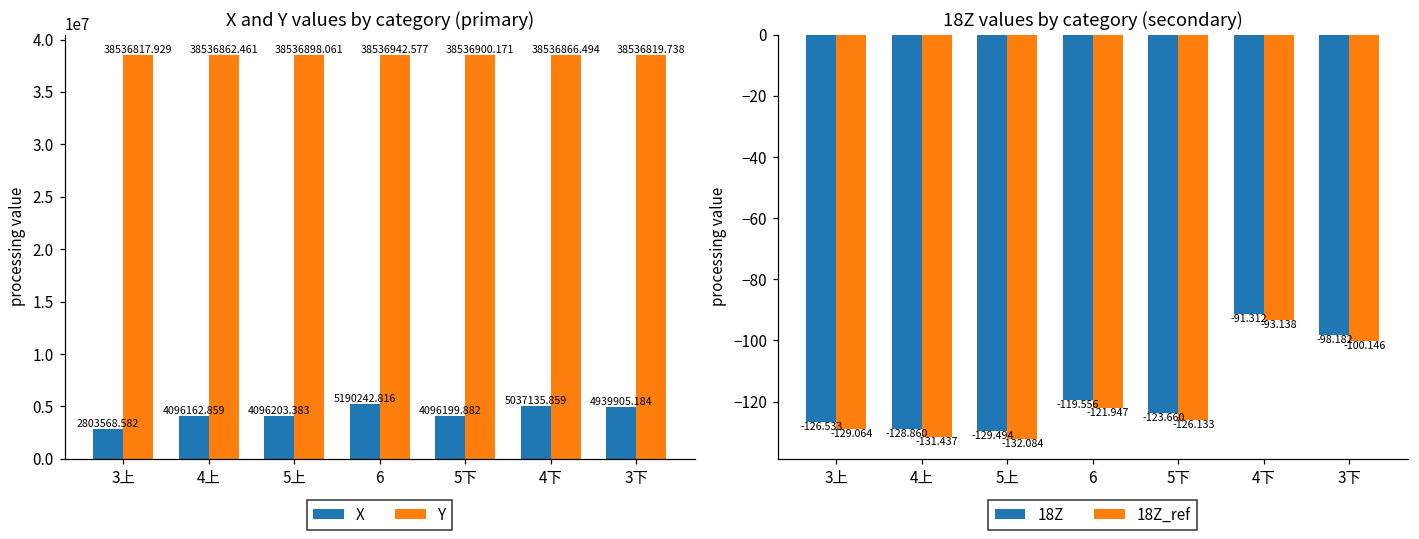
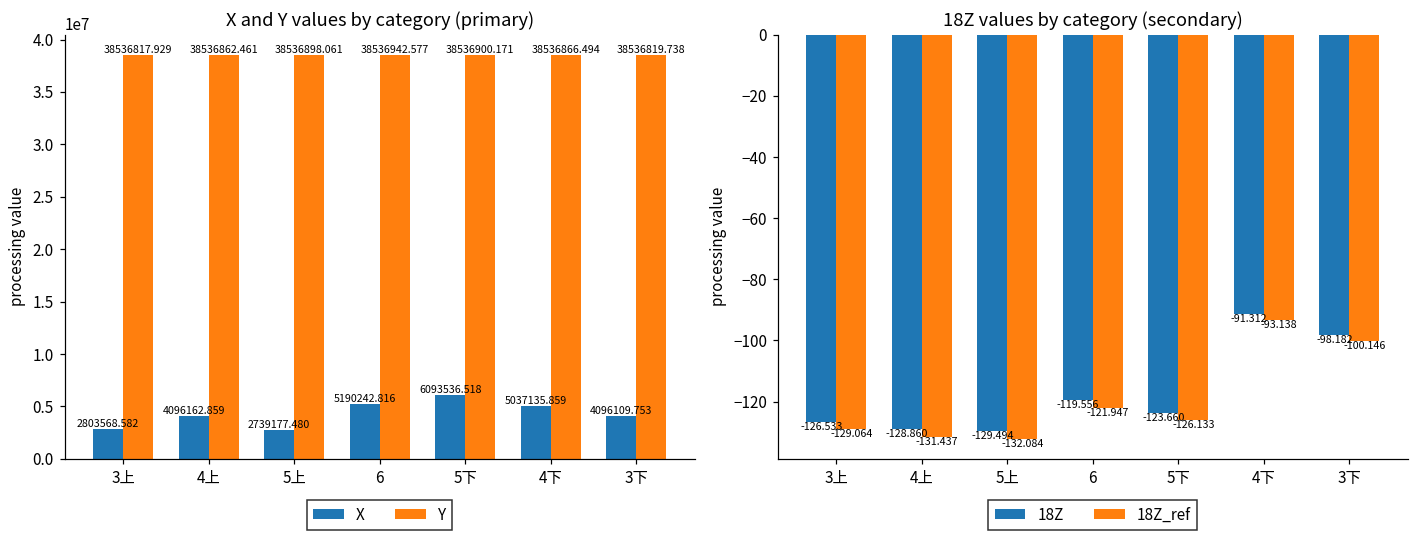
X and Y values by category (primary), X, 5上: 4096203.383 -> 2739177.480
X and Y values by category (primary), X, 5下: 4096199.882 -> 6093536.518
X and Y values by category (primary), X, 3下: 4939905.184 -> 4096109.753
